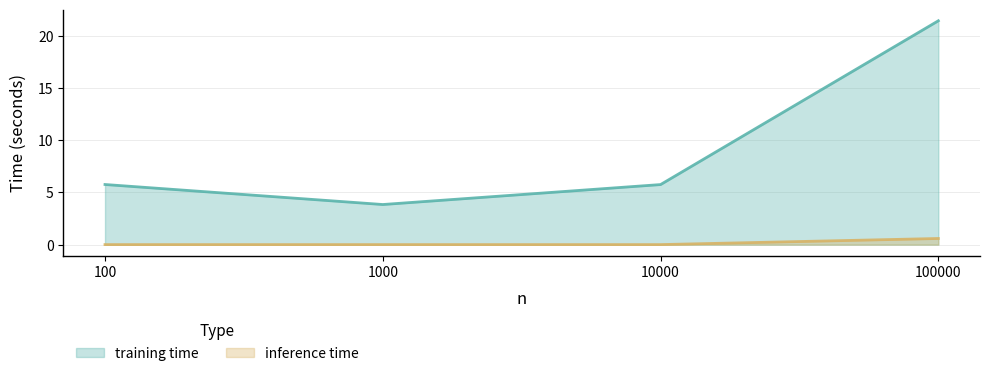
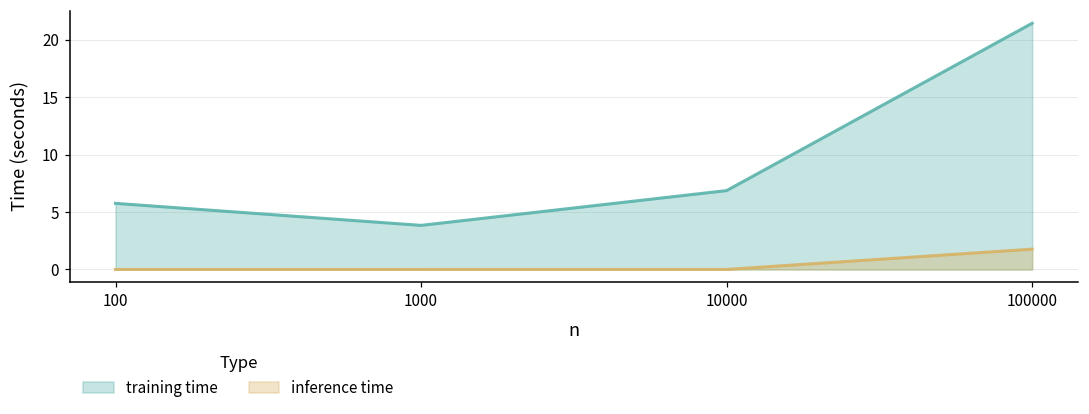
training time, 10000: 5.8 -> 6.9
inference time, 100000: 0.6 -> 1.8
